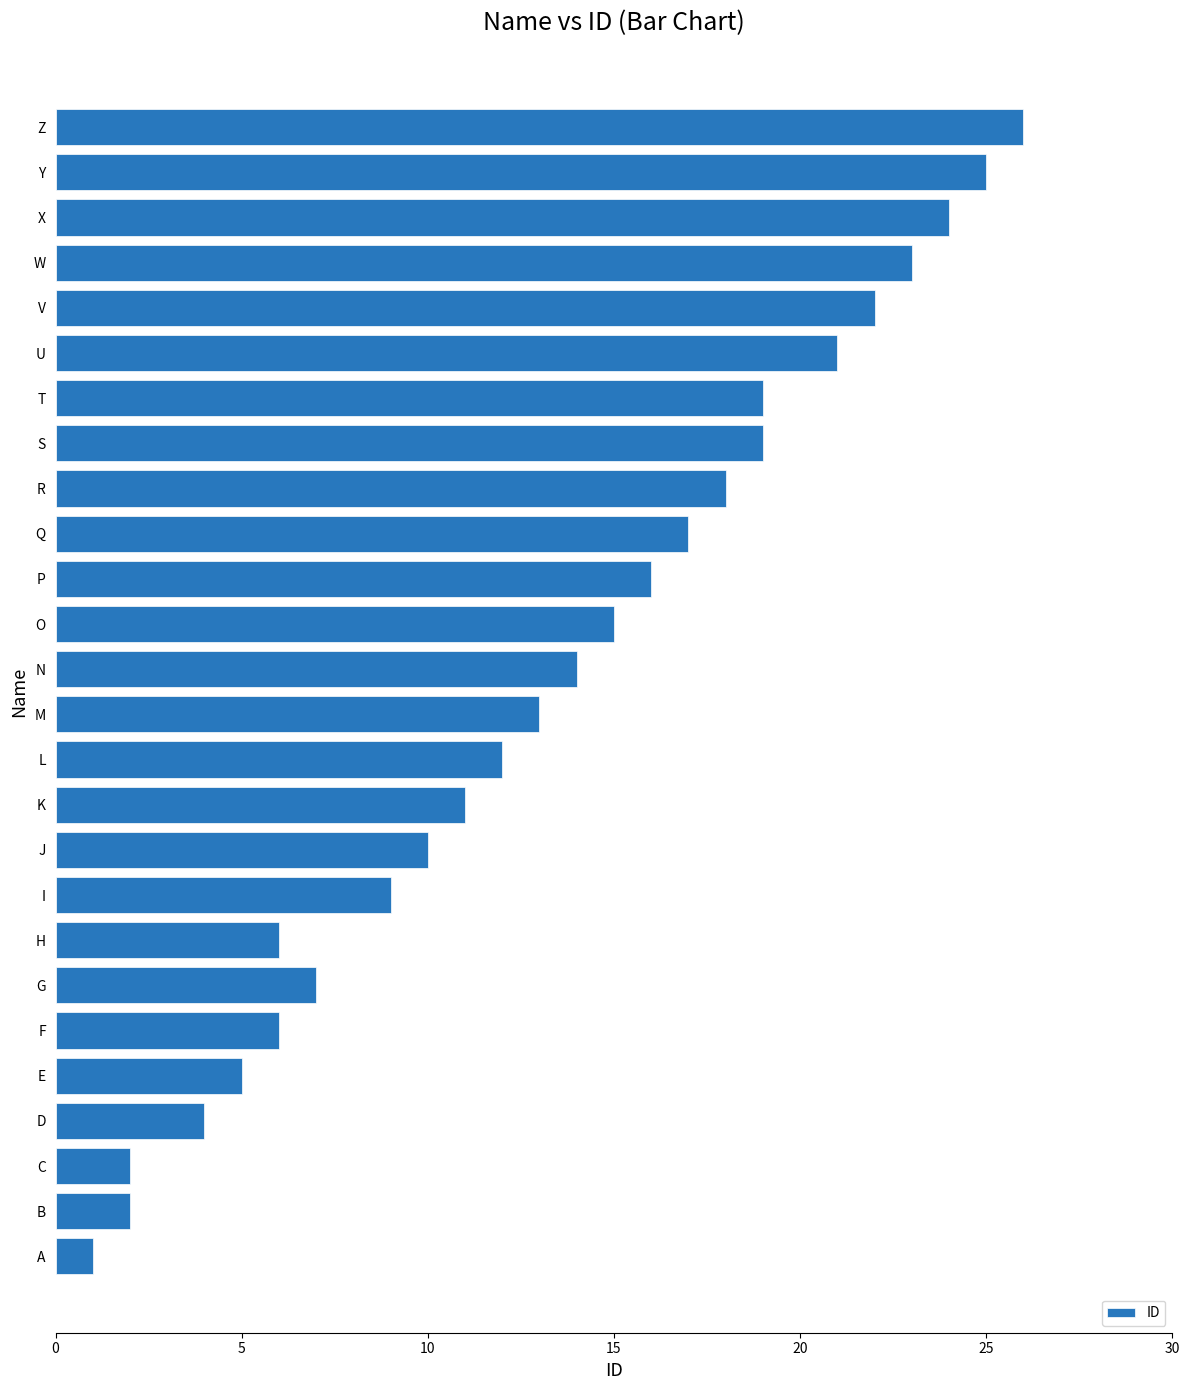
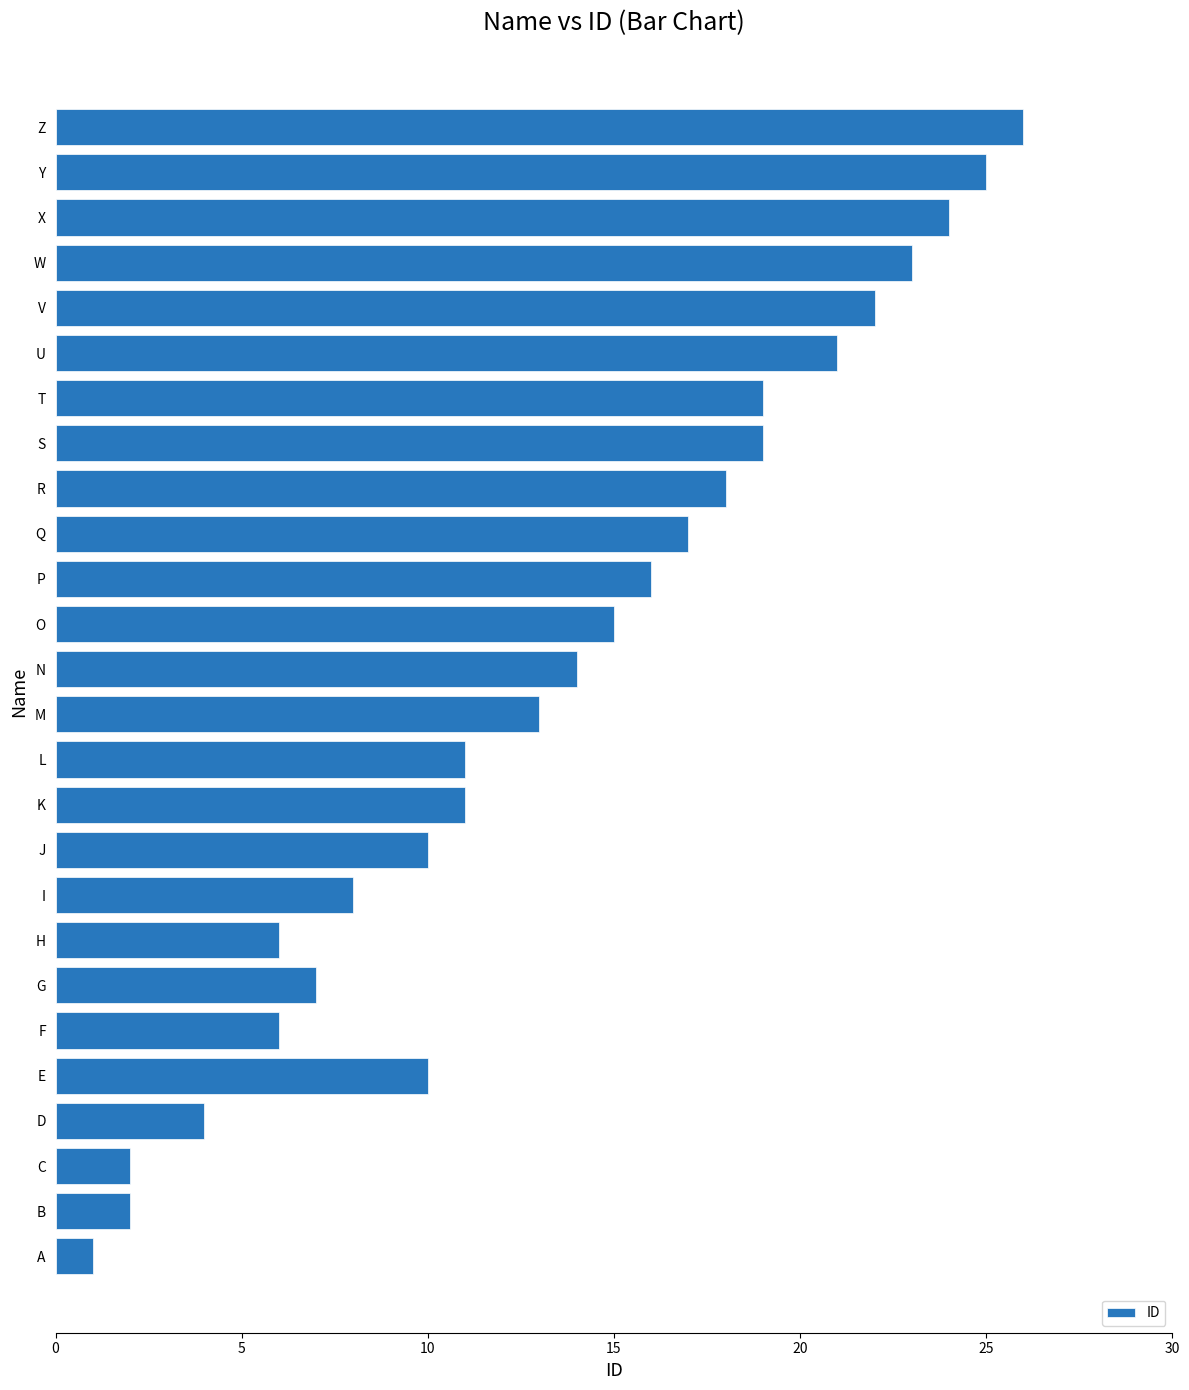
L: 12 -> 11
I: 9 -> 8
E: 5 -> 10
